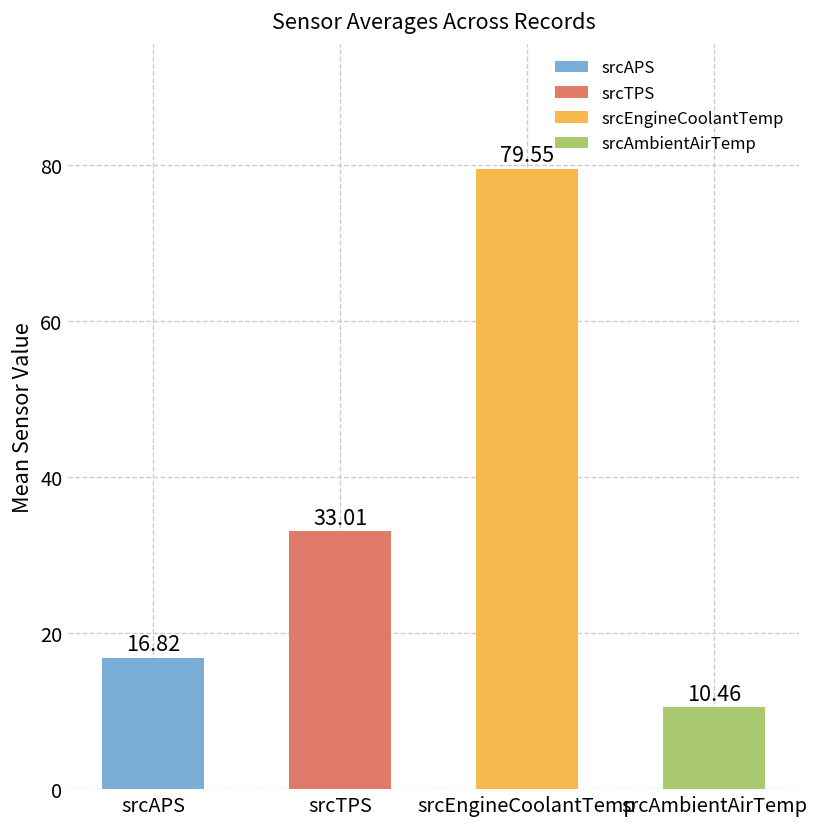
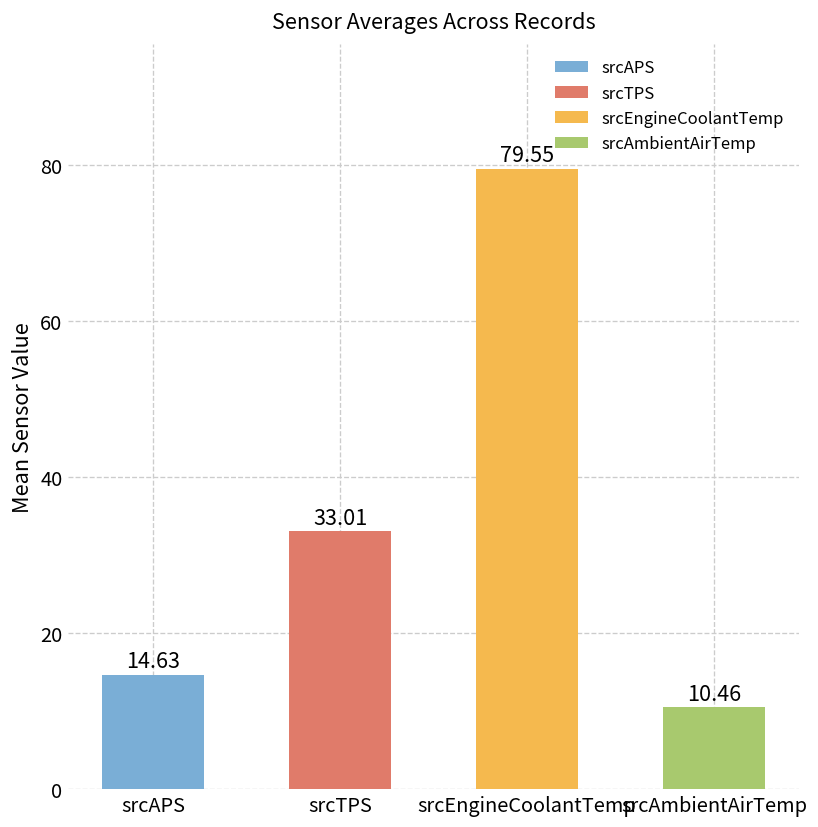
srcAPS: 16.82 -> 14.63
